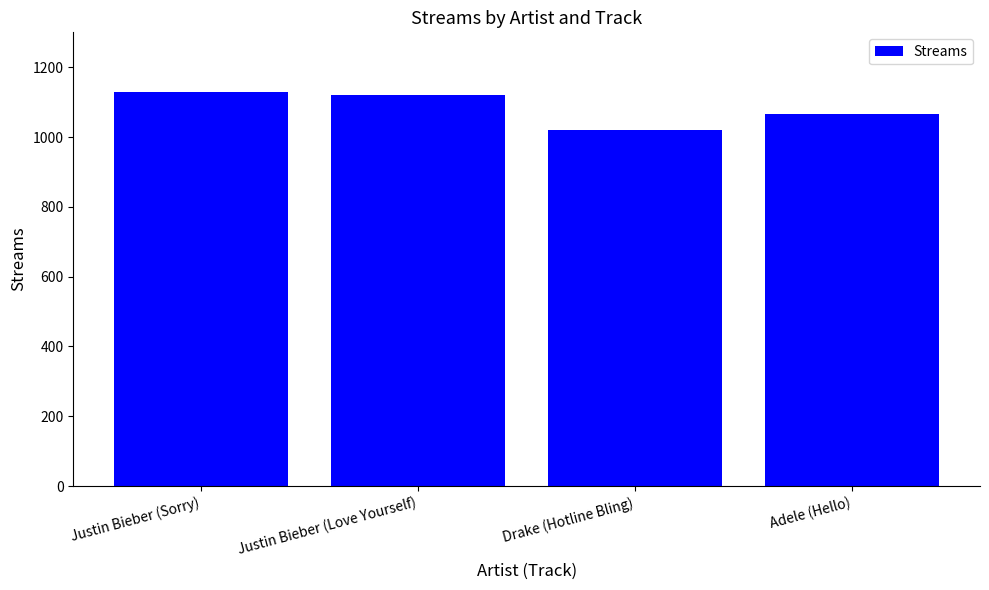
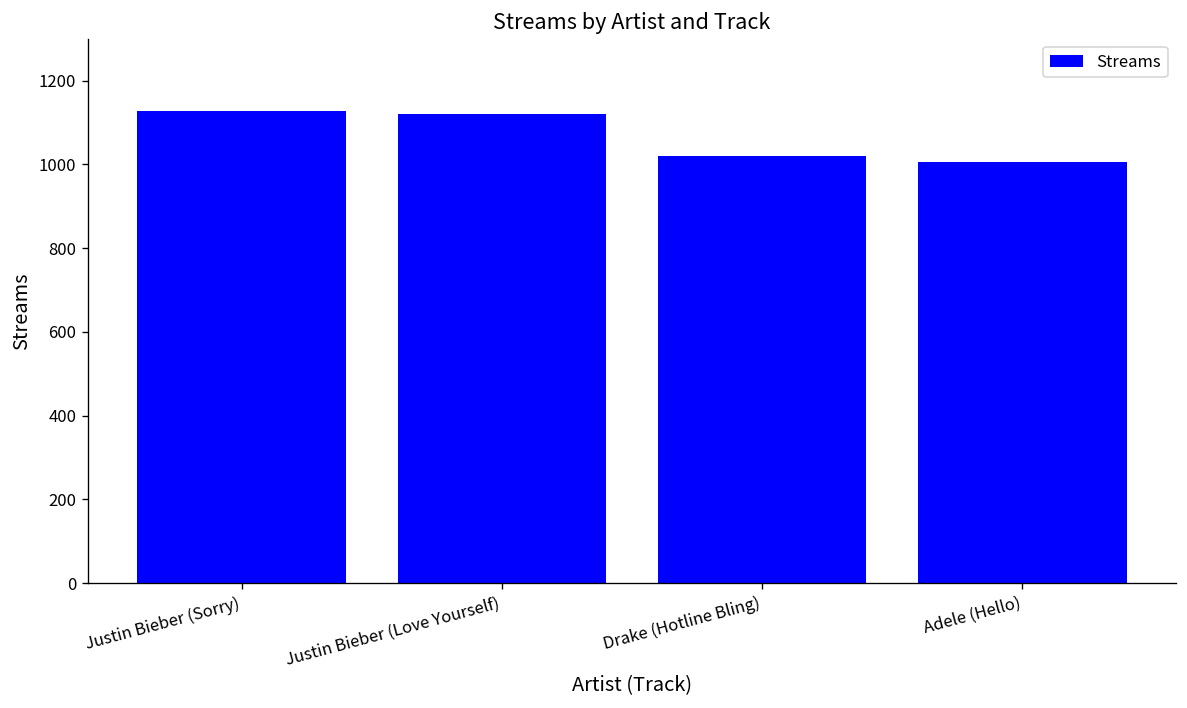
Adele (Hello): 1070 -> 1010
